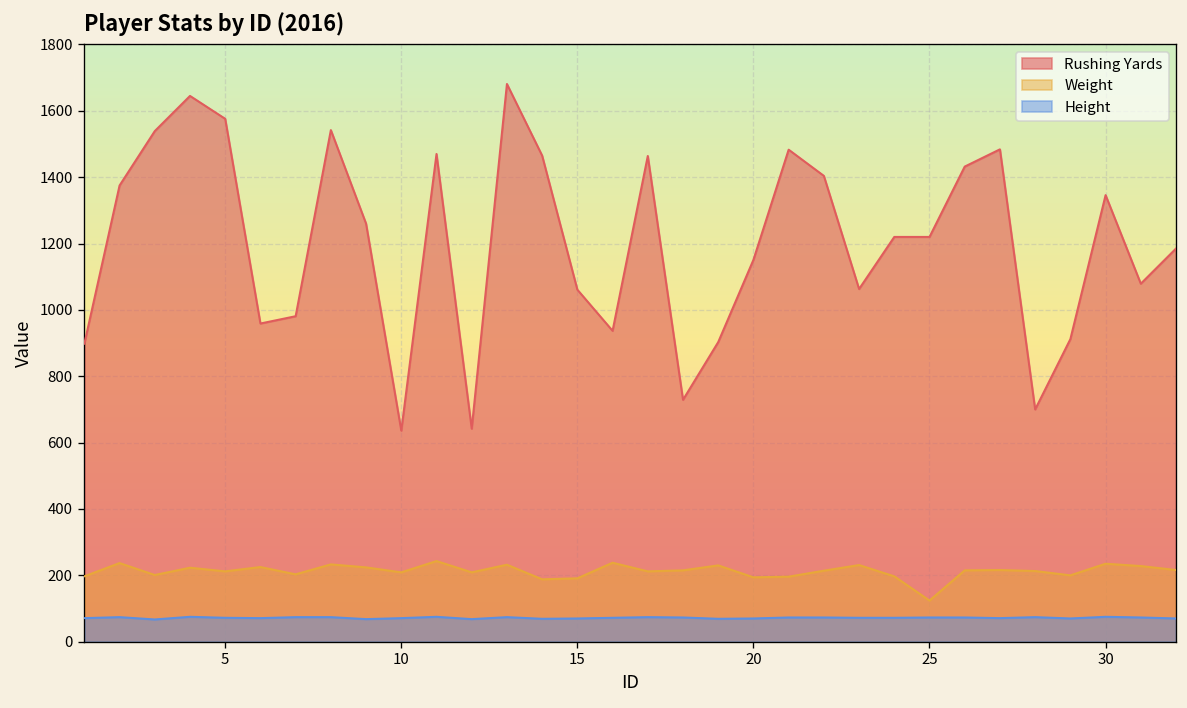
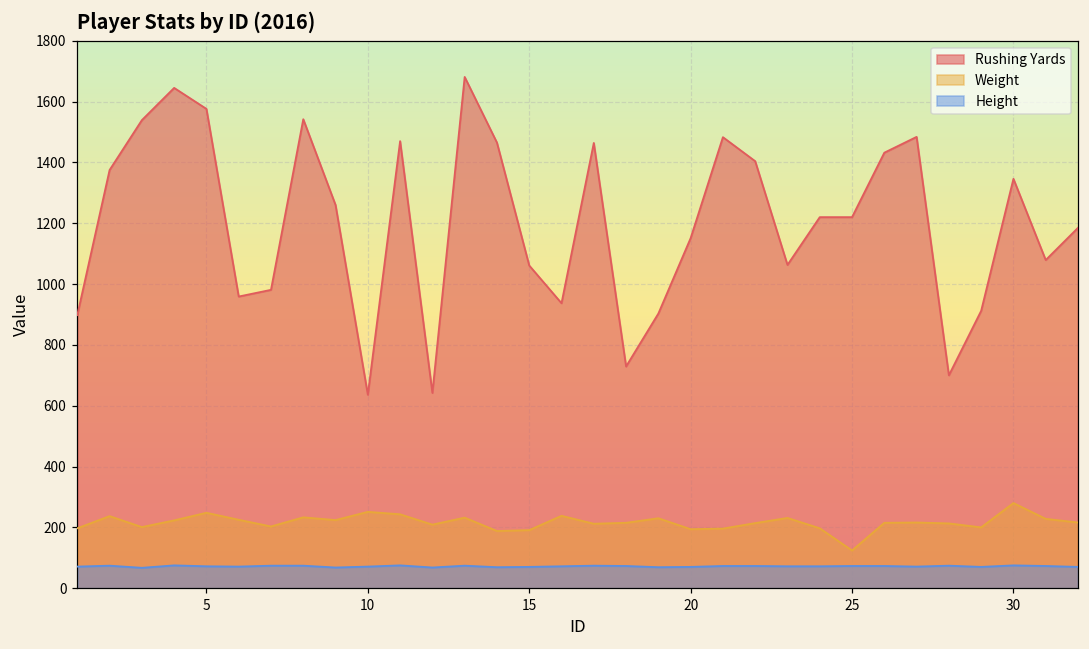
Weight, 5: 210 -> 250
Weight, 10: 210 -> 250
Weight, 30: 240 -> 280
